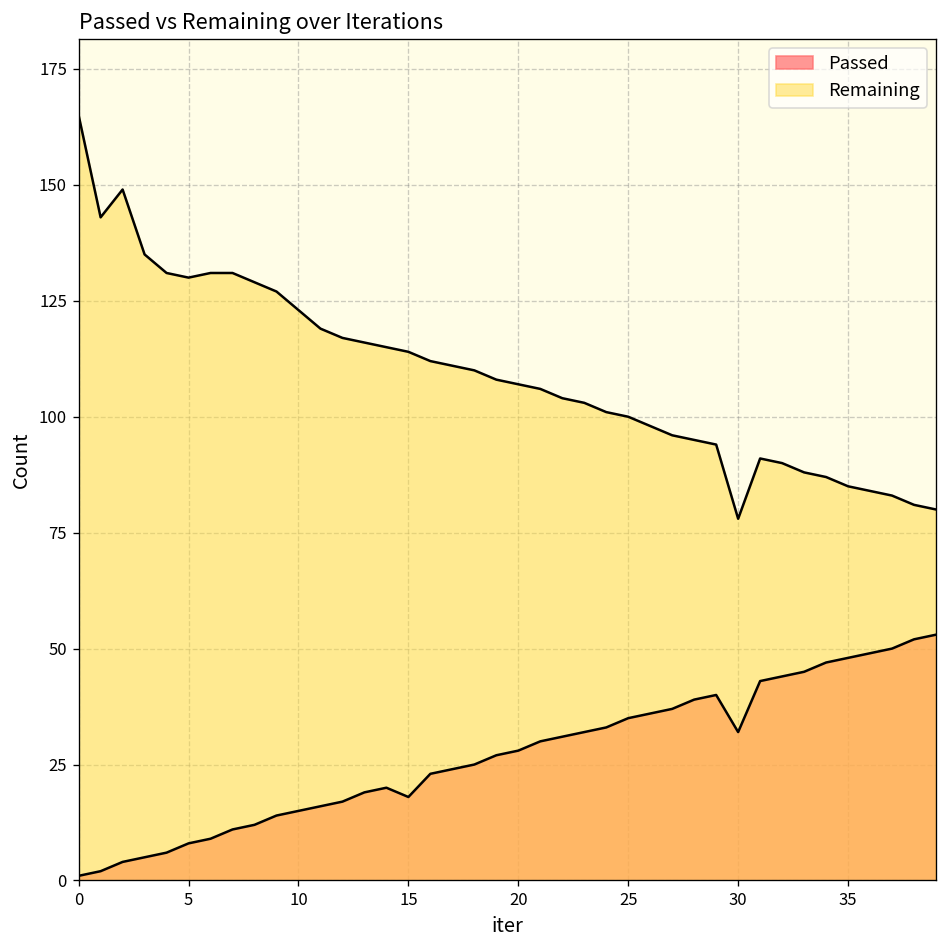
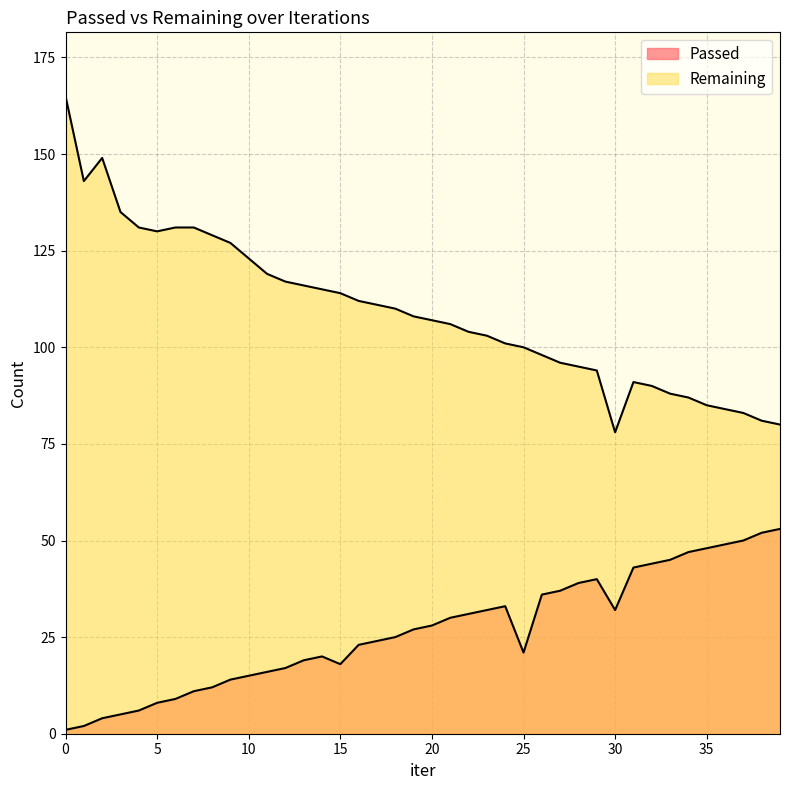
Passed, 25: 35 -> 21
